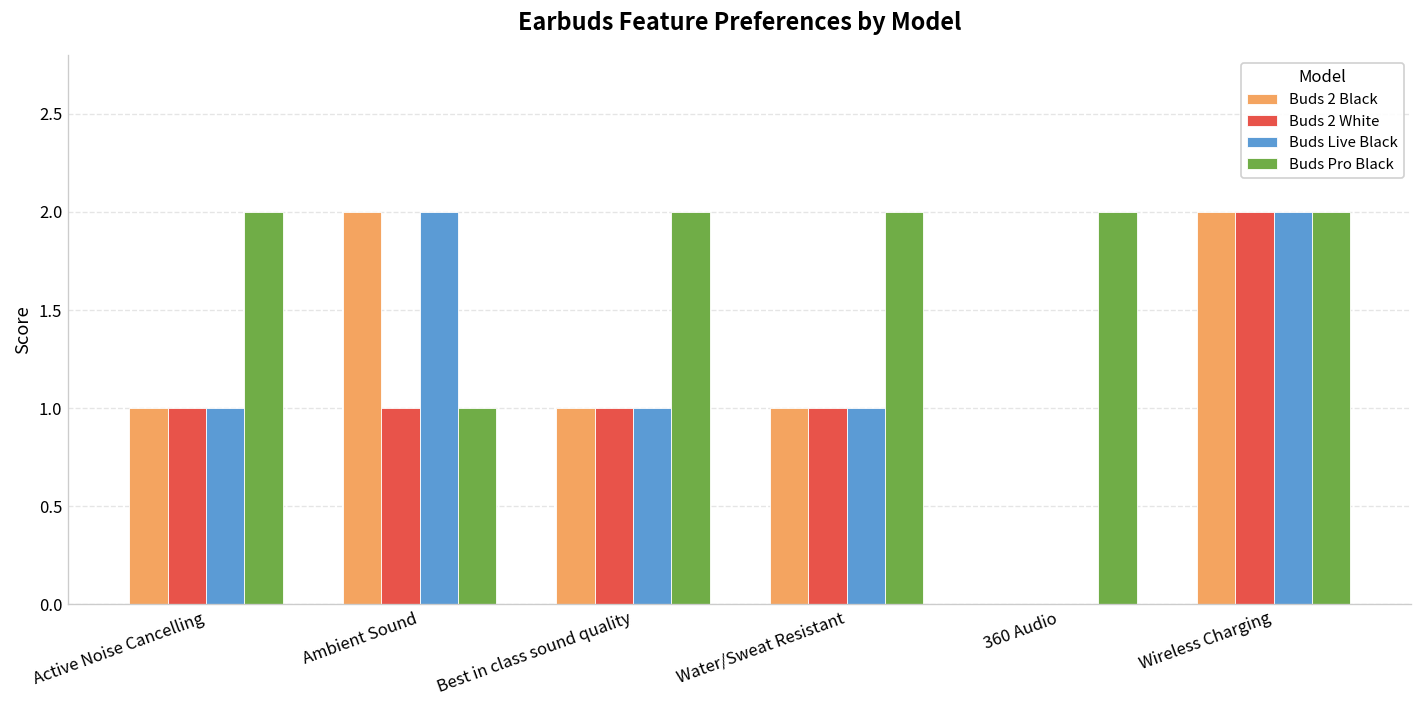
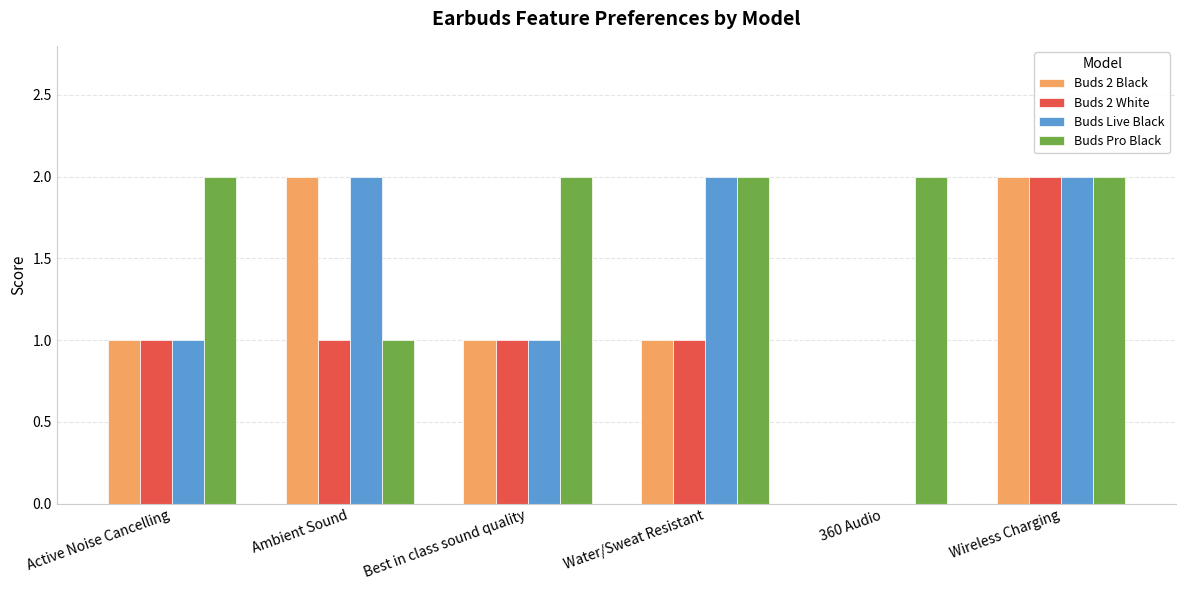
Buds Live Black, Water/Sweat Resistant: 1 -> 2
